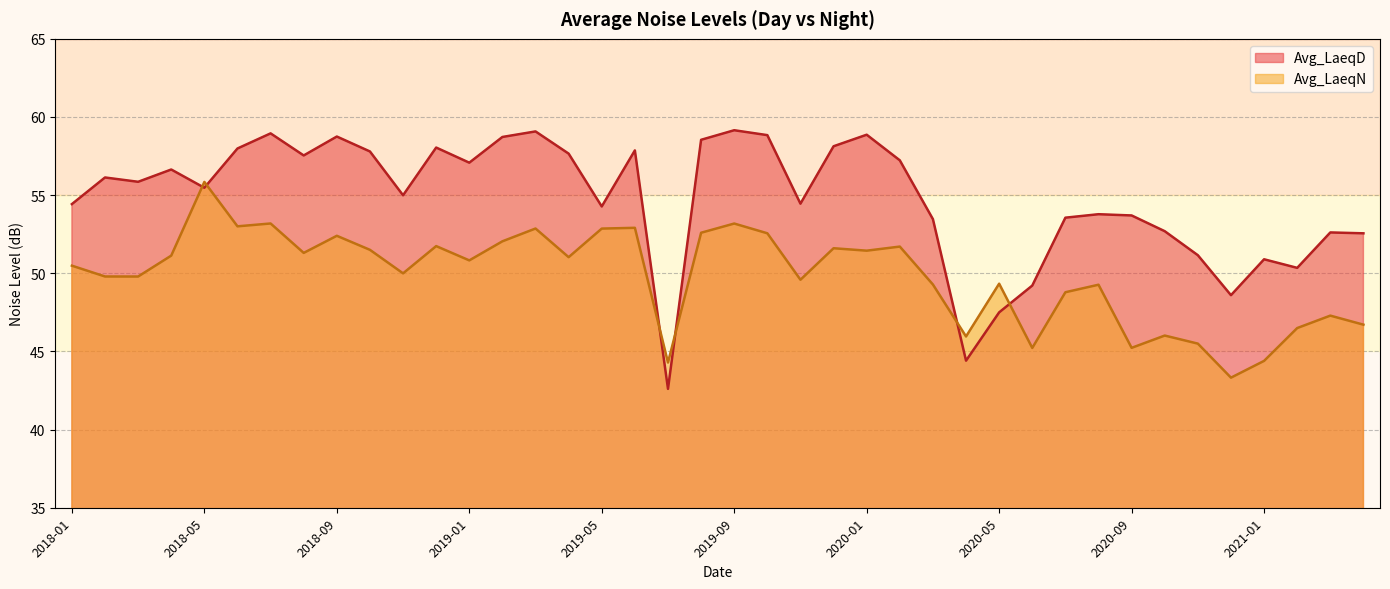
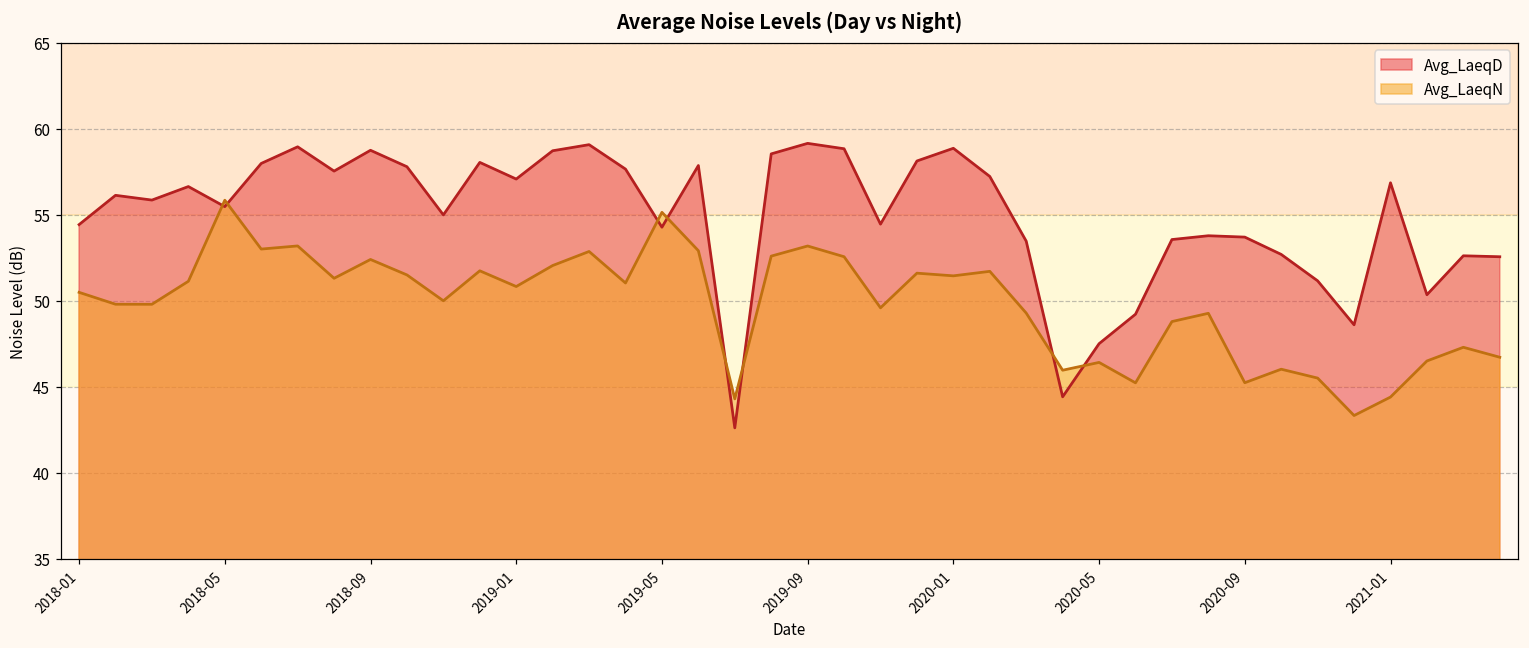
Avg_LaeqN, 2019-05: 52.9 -> 55.1
Avg_LaeqN, 2020-05: 49.3 -> 46.4
Avg_LaeqD, 2021-01: 50.9 -> 56.9
